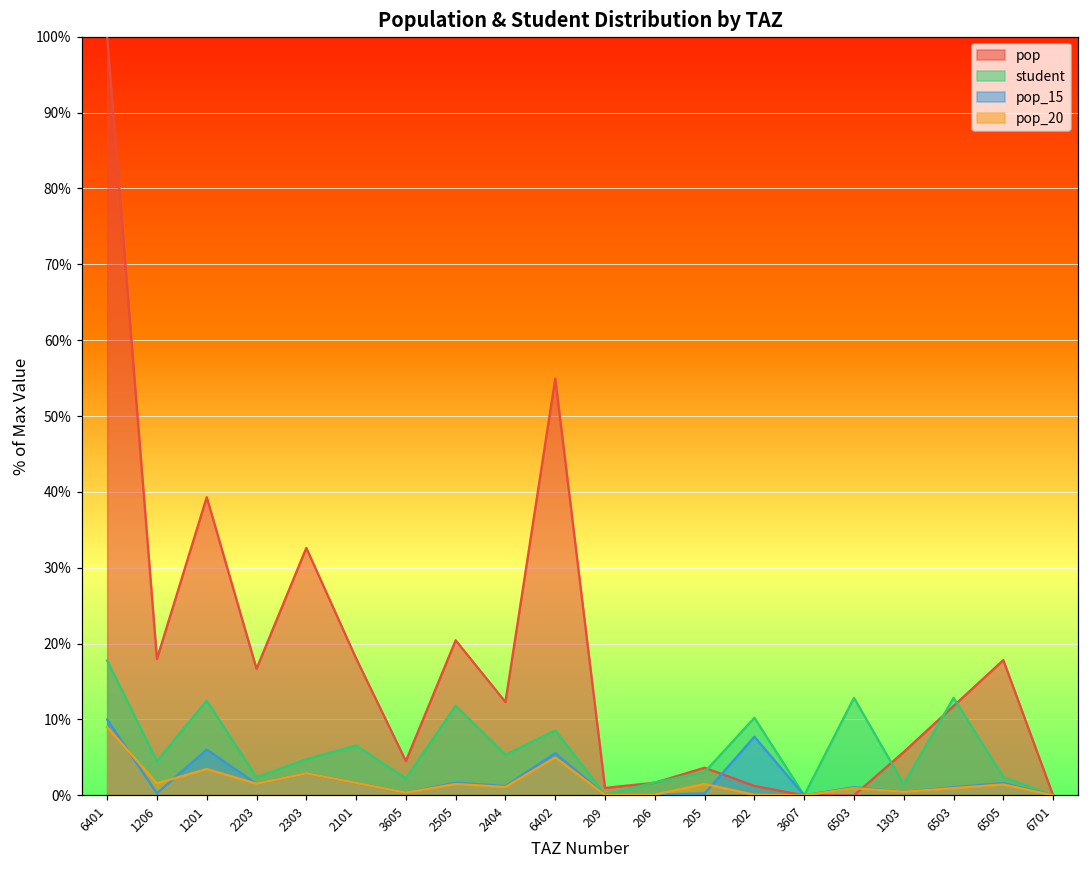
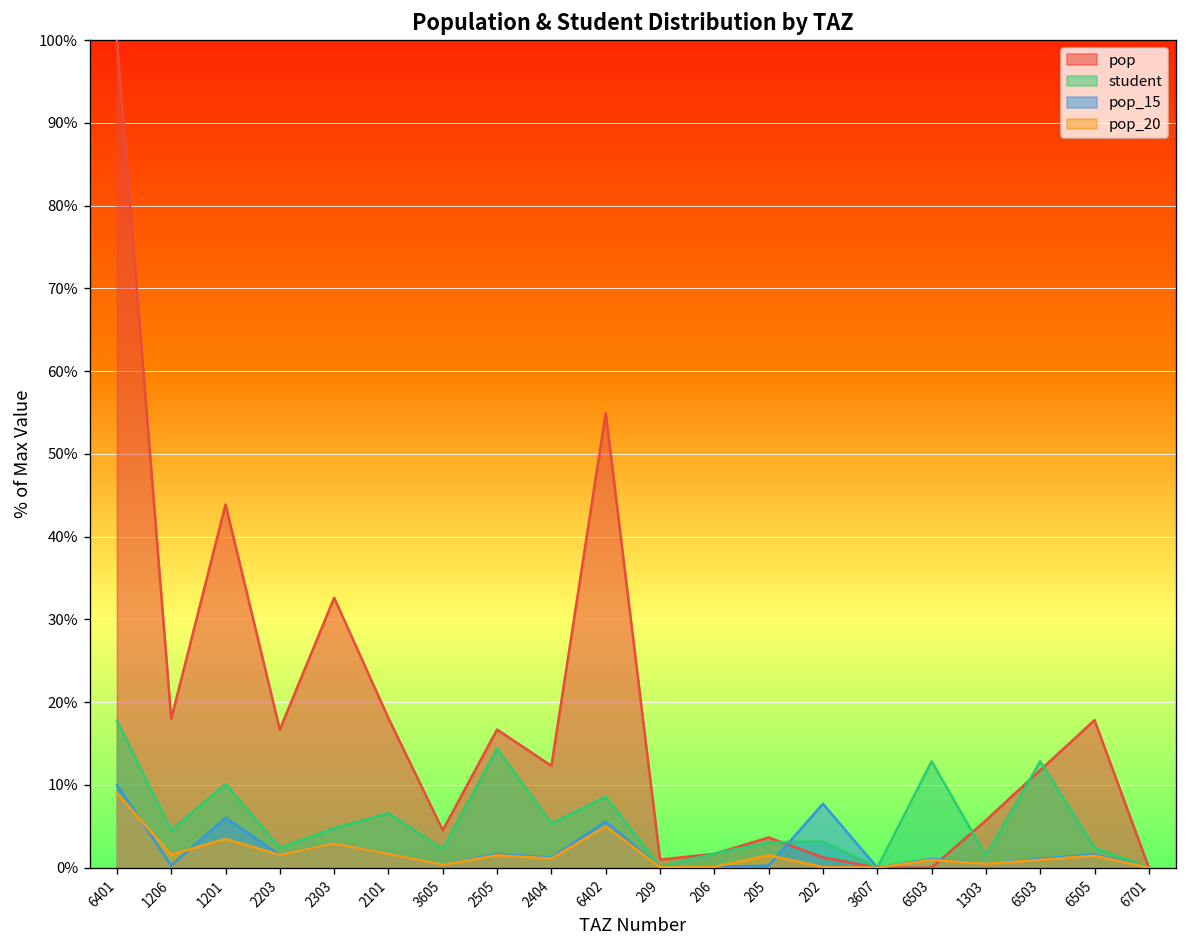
pop, 1201: 39% -> 44%
student, 1201: 12% -> 10%
pop, 2505: 20% -> 17%
student, 2505: 12% -> 14%
student, 202: 10% -> 3%
